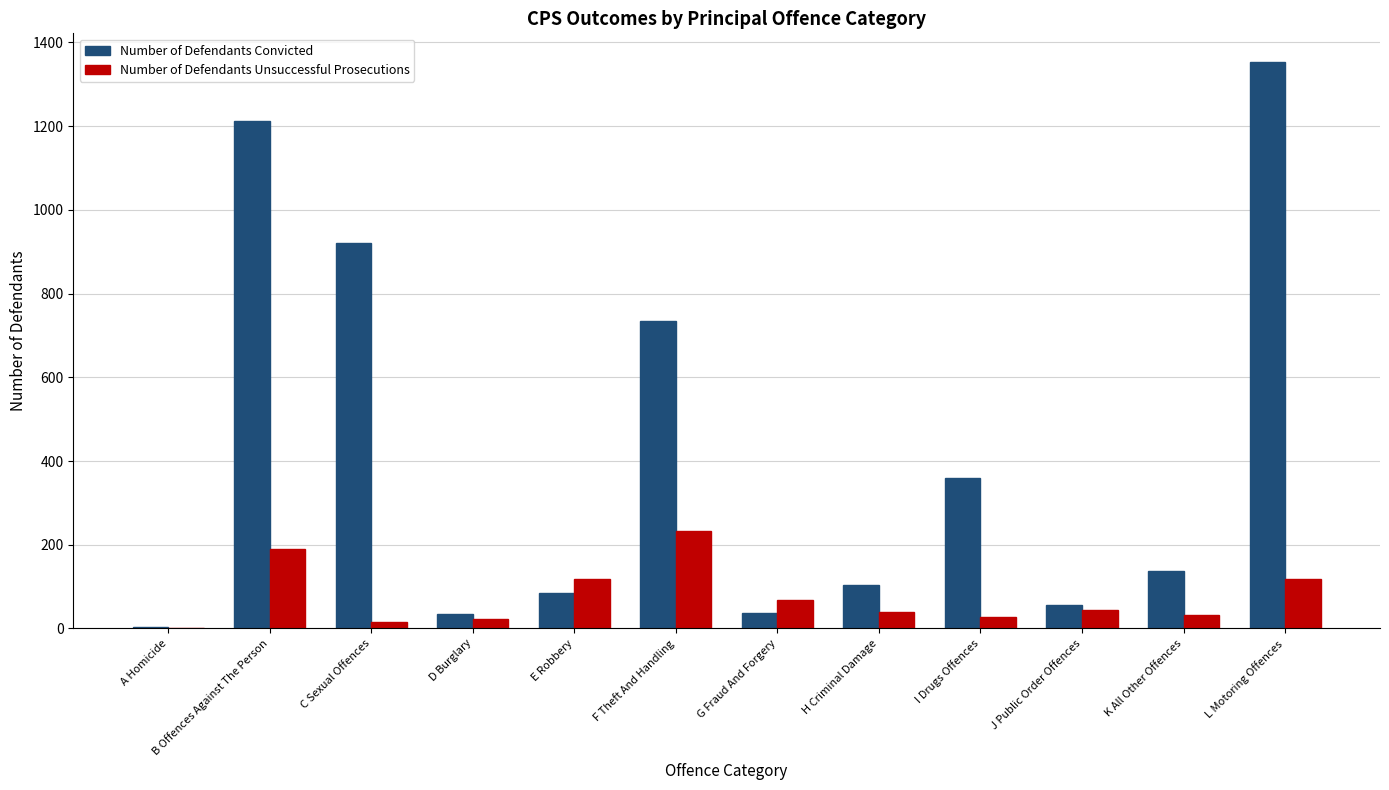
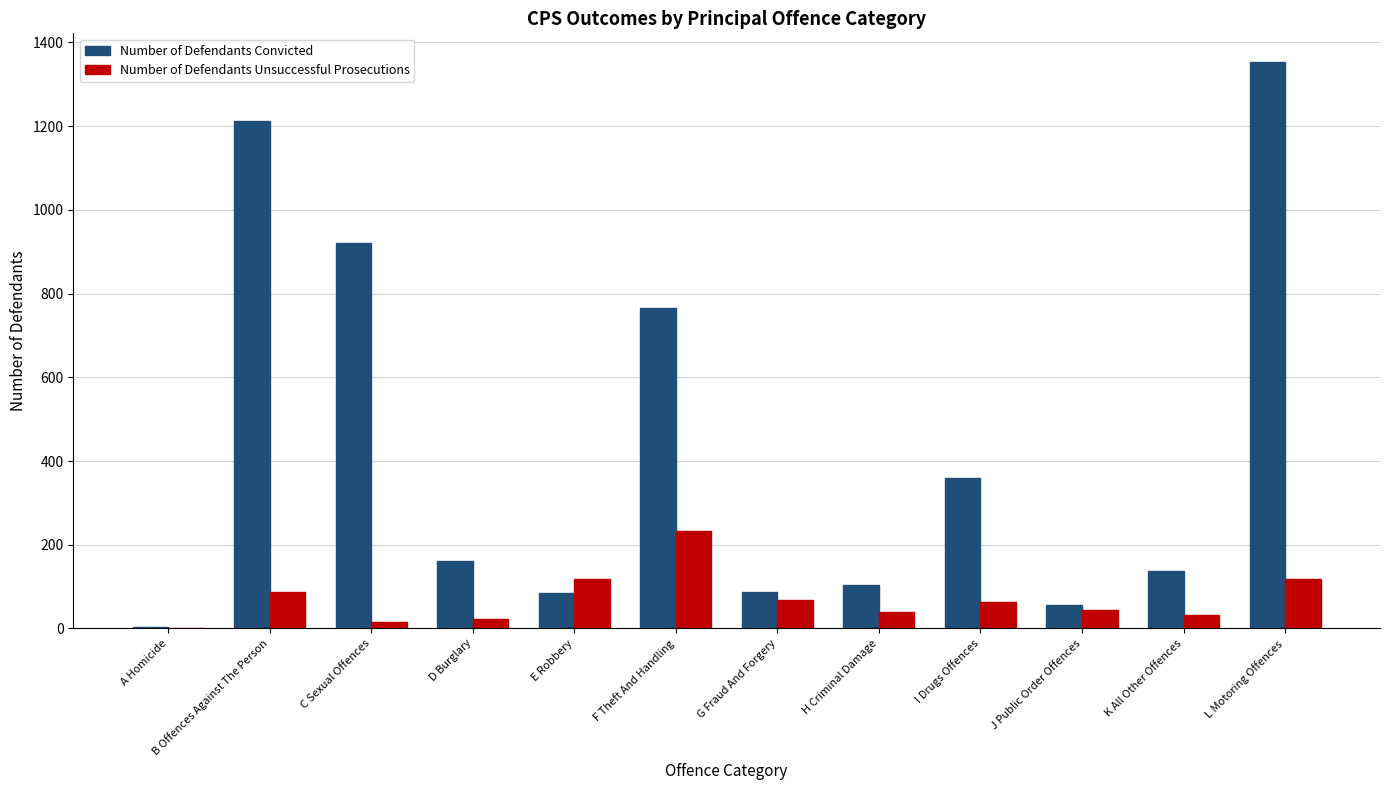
Number of Defendants Unsuccessful Prosecutions, B Offences Against The Person: 190 -> 90
Number of Defendants Convicted, D Burglary: 40 -> 160
Number of Defendants Convicted, F Theft And Handling: 740 -> 770
Number of Defendants Convicted, G Fraud And Forgery: 40 -> 90
Number of Defendants Unsuccessful Prosecutions, I Drugs Offences: 30 -> 60
